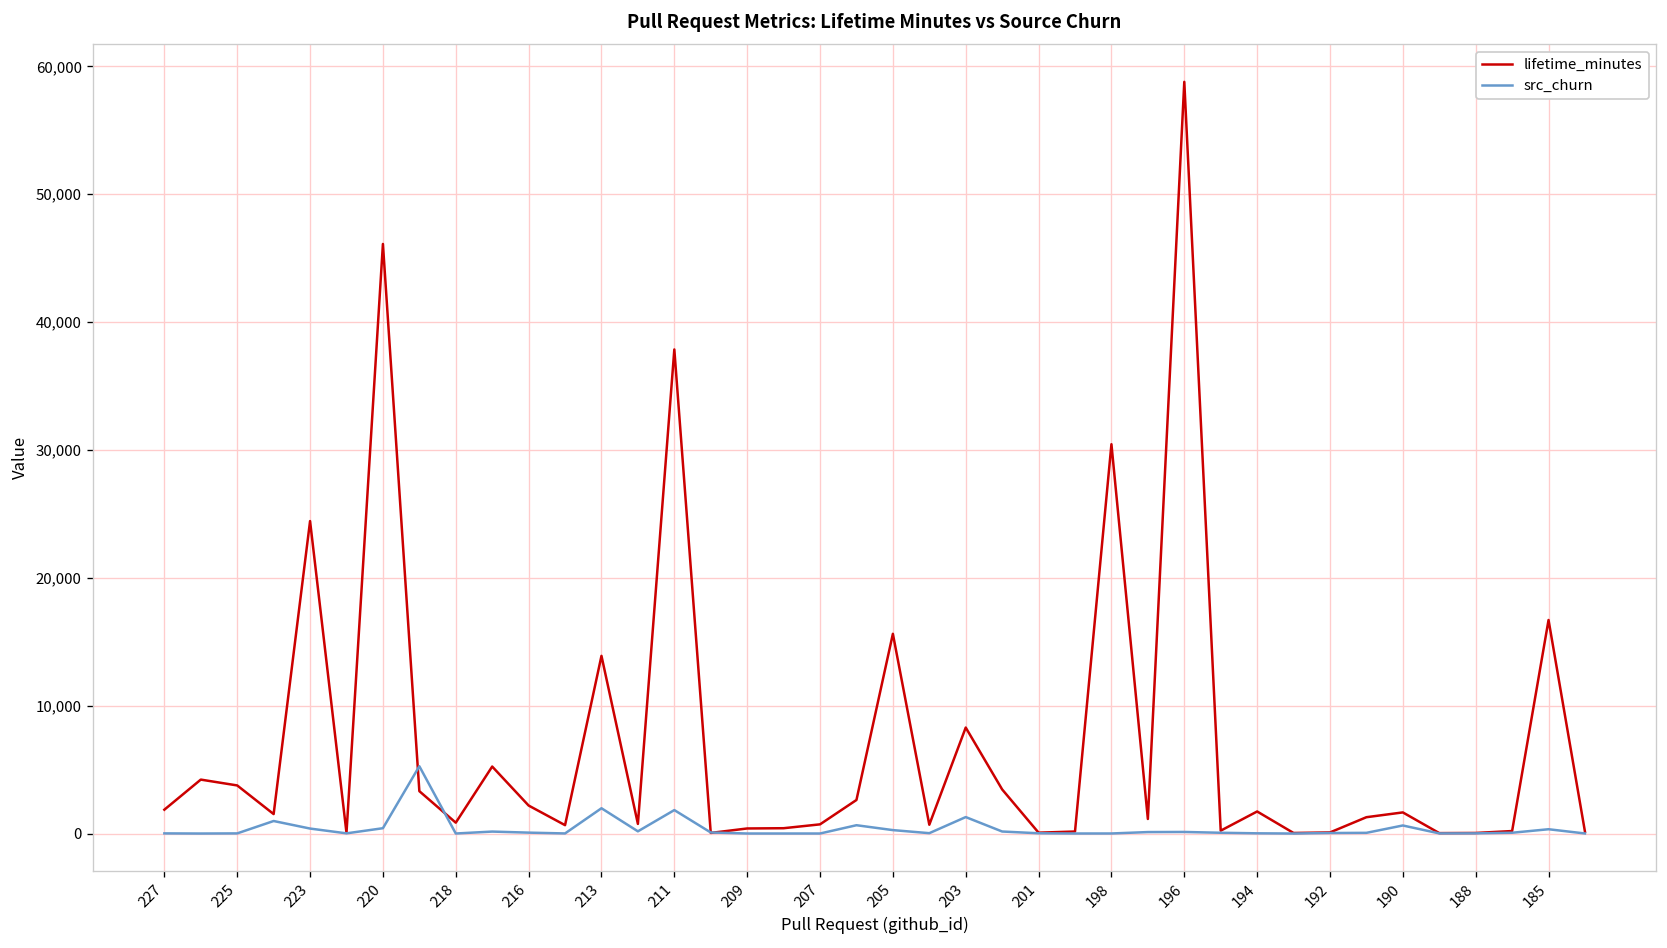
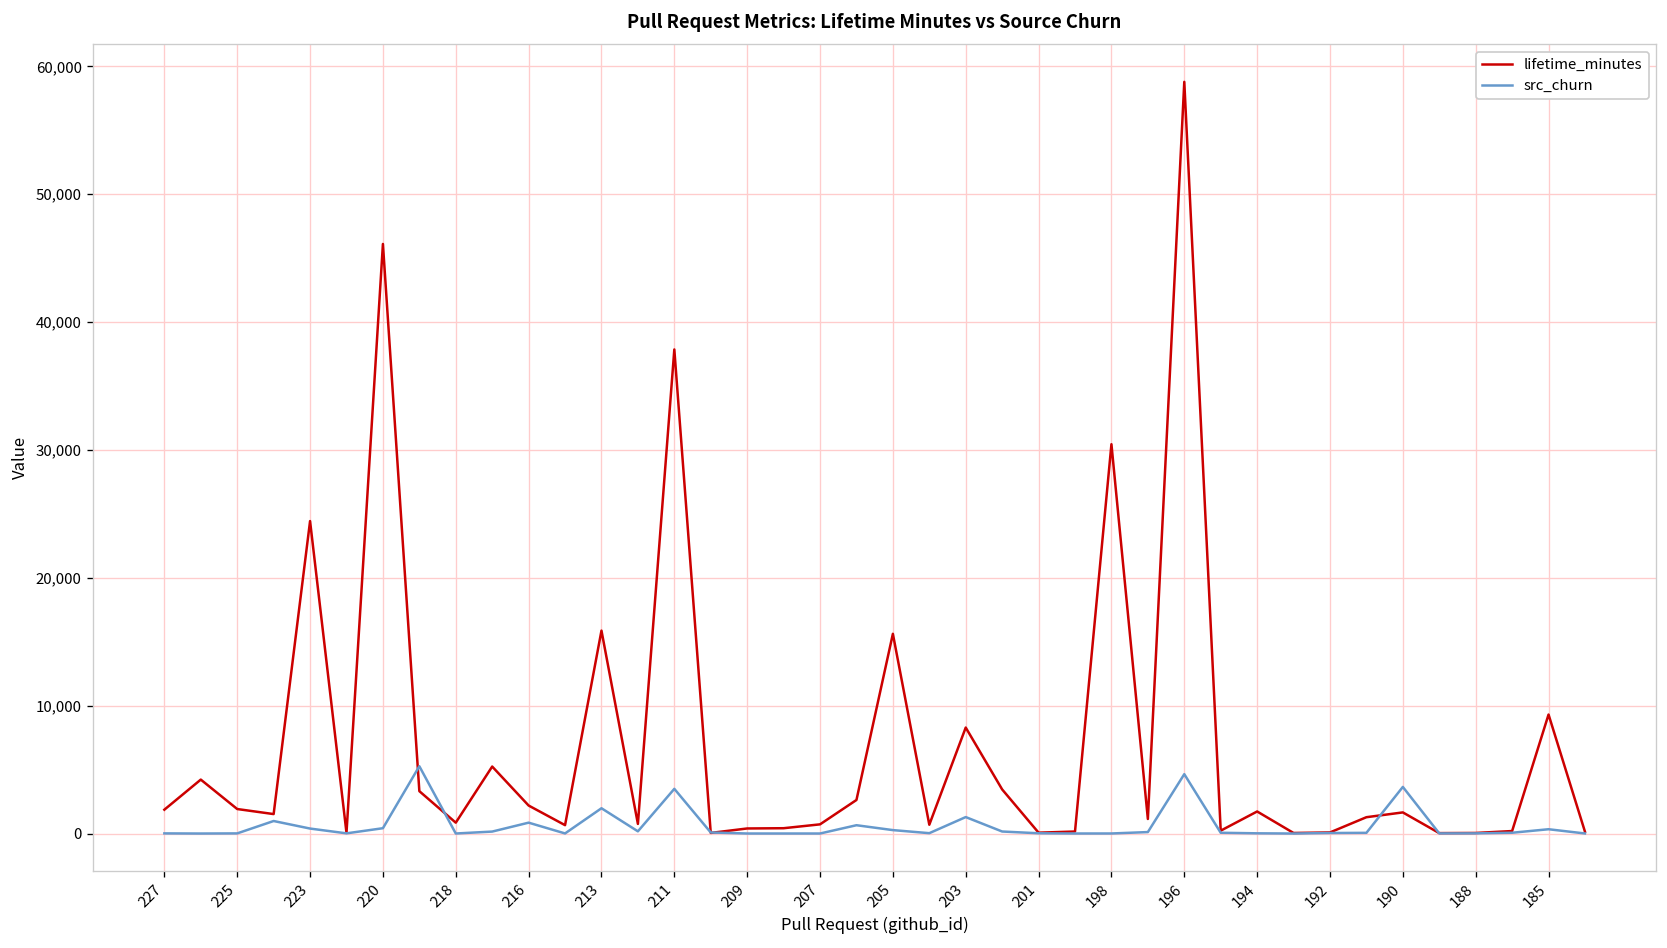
lifetime_minutes, 225: 3,800 -> 1,900
src_churn, 216: 100 -> 900
lifetime_minutes, 213: 13,900 -> 15,900
src_churn, 211: 1,800 -> 3,500
src_churn, 196: 100 -> 4,600
src_churn, 190: 600 -> 3,600
lifetime_minutes, 185: 16,700 -> 9,300
